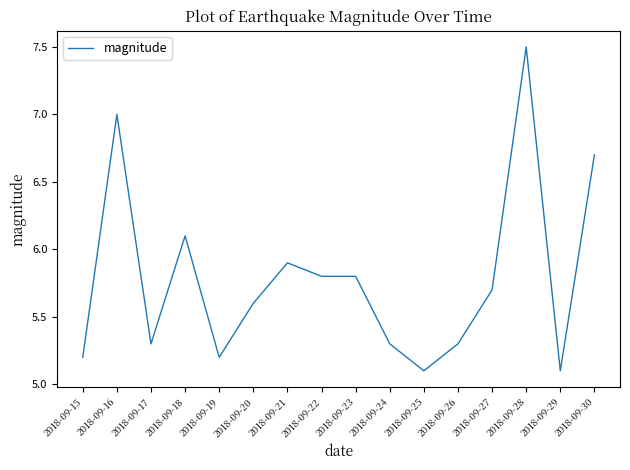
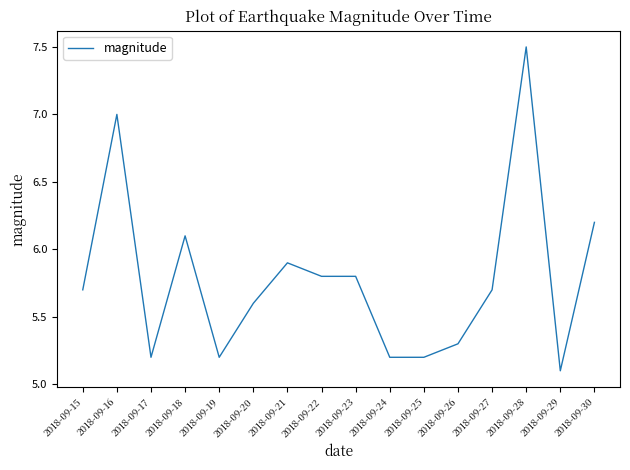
2018-09-15: 5.2 -> 5.7
2018-09-17: 5.3 -> 5.2
2018-09-24: 5.3 -> 5.2
2018-09-25: 5.1 -> 5.2
2018-09-30: 6.7 -> 6.2
